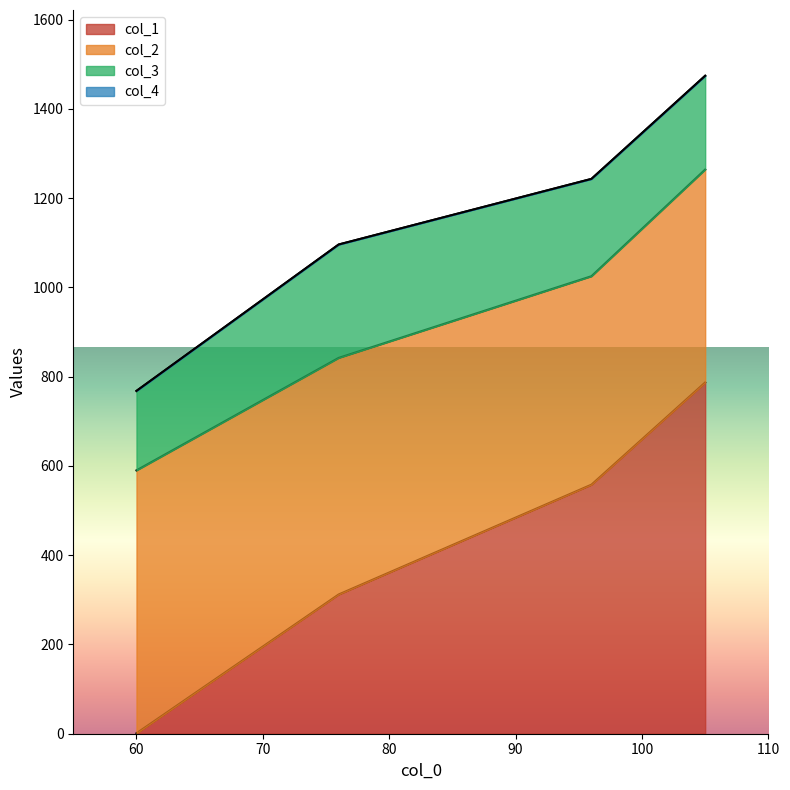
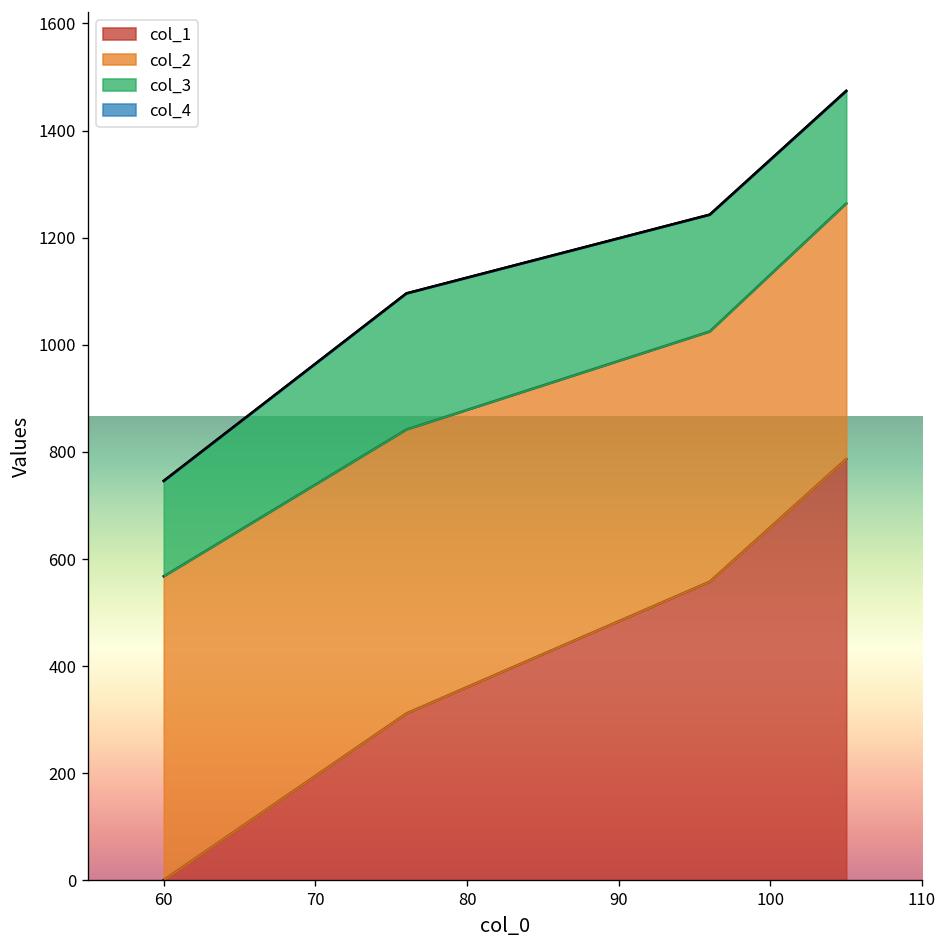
col_2, 60: 590 -> 570
